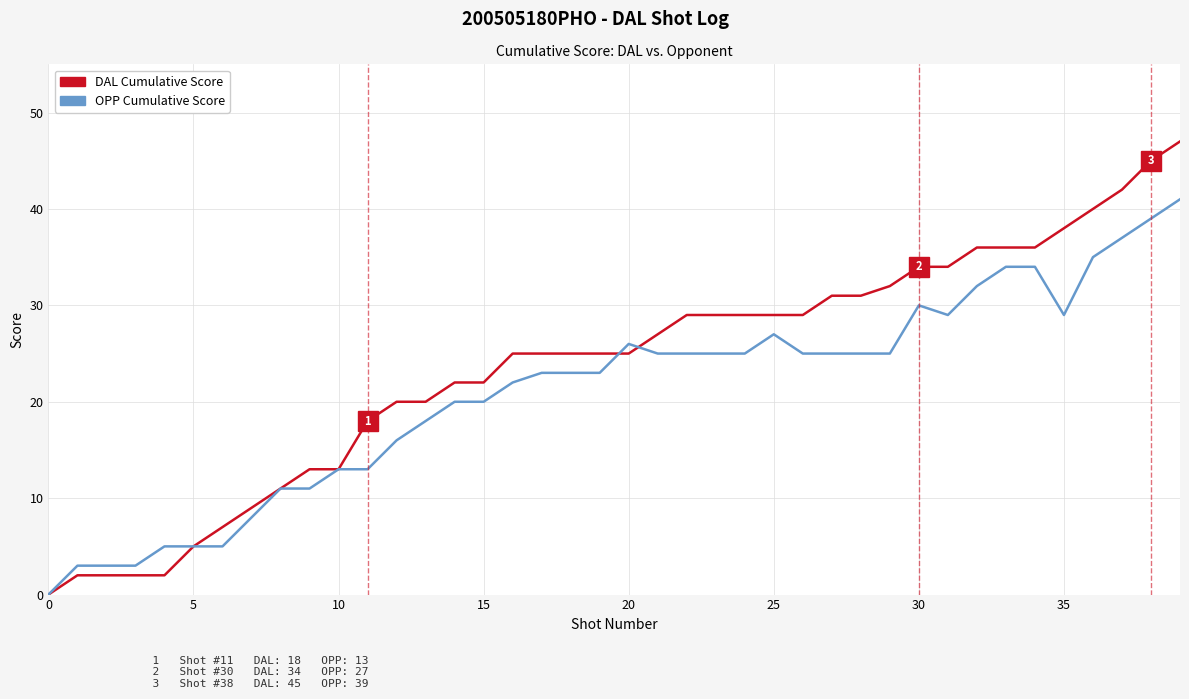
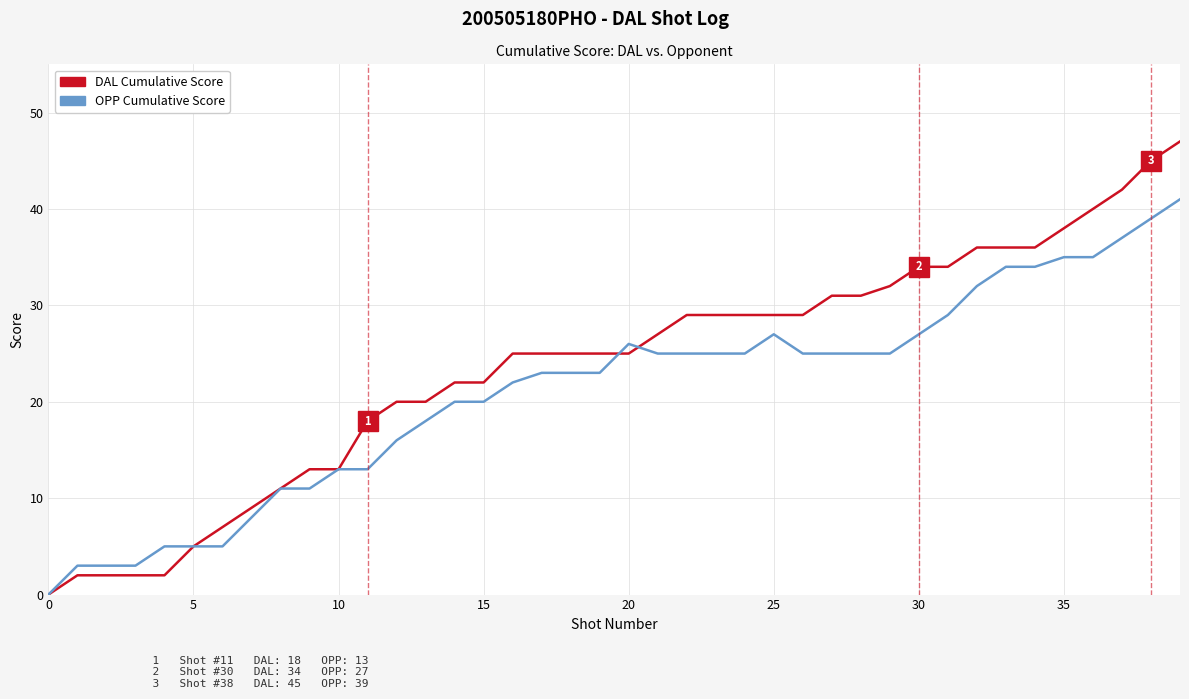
OPP Cumulative Score, 30: 30 -> 27
OPP Cumulative Score, 35: 29 -> 35
